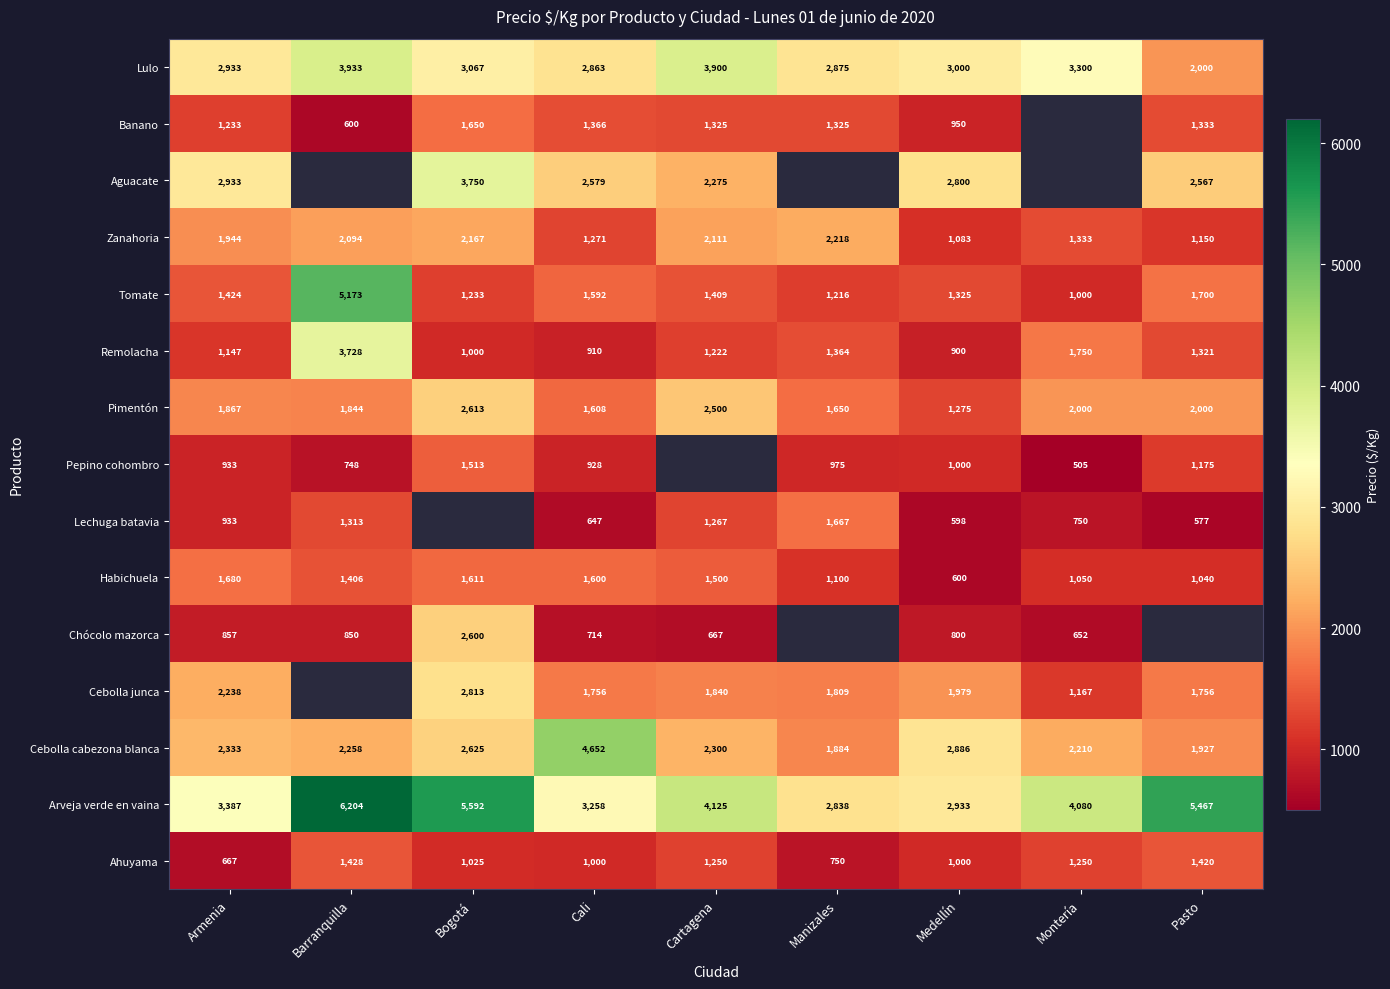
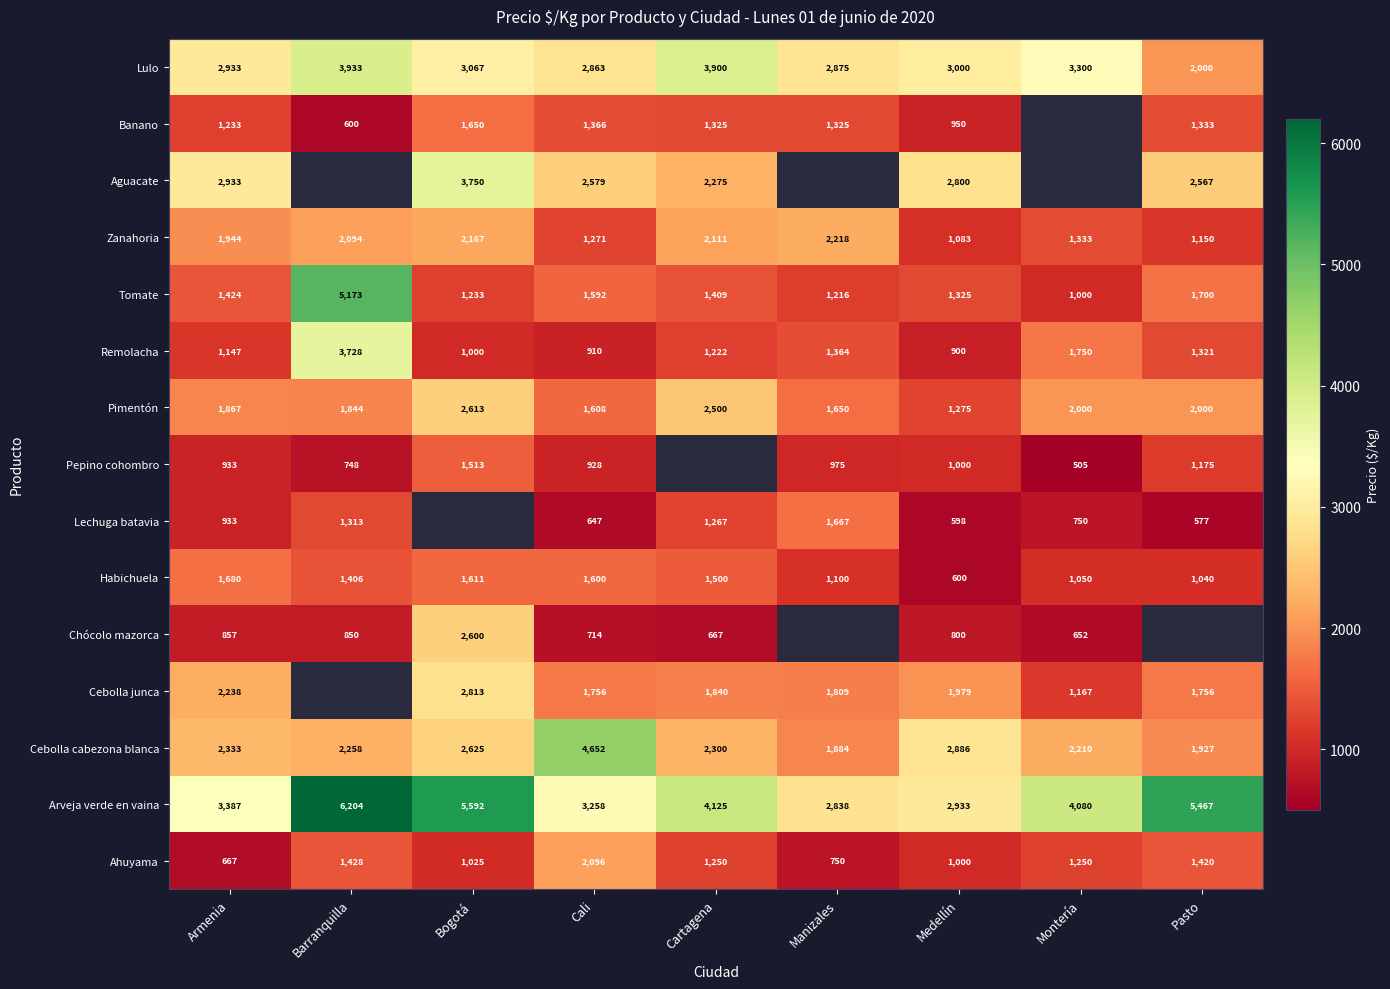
Ahuyama, Cali: 1,000 -> 2,096
